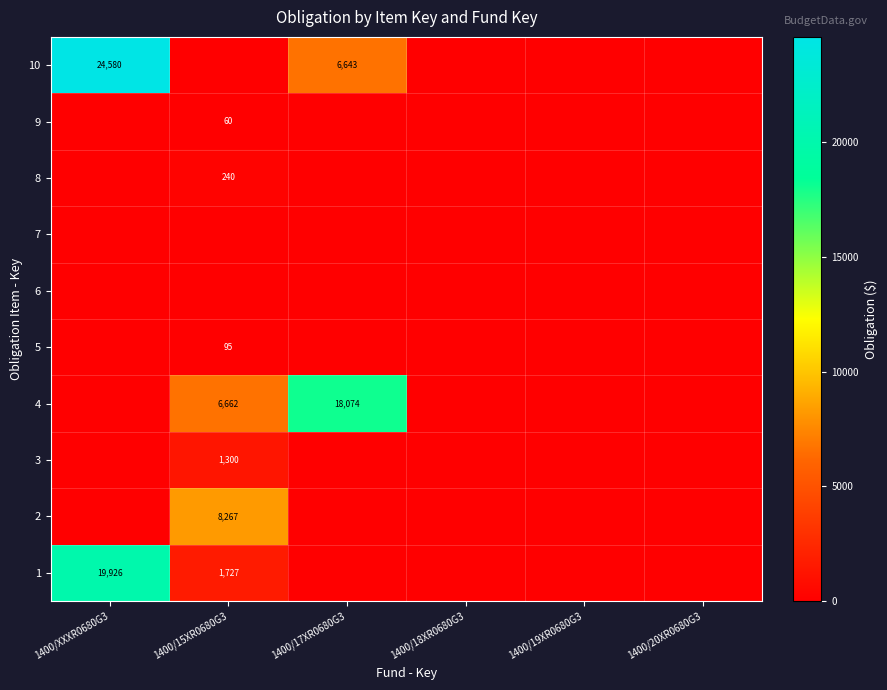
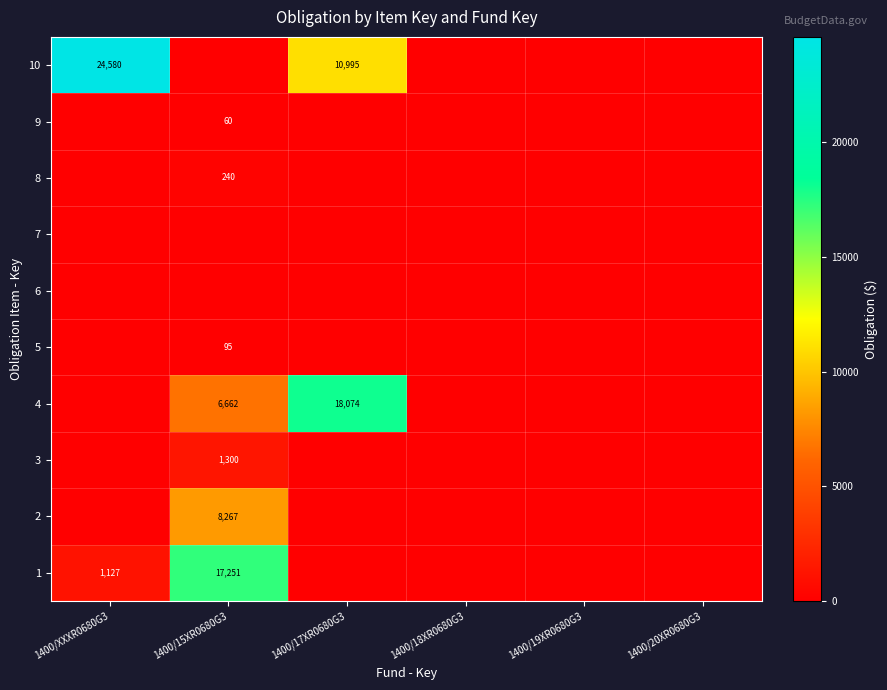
10, 1400/17XR0680G3: 6,643 -> 10,995
1, 1400/XXXR0680G3: 19,926 -> 1,127
1, 1400/15XR0680G3: 1,727 -> 17,251
